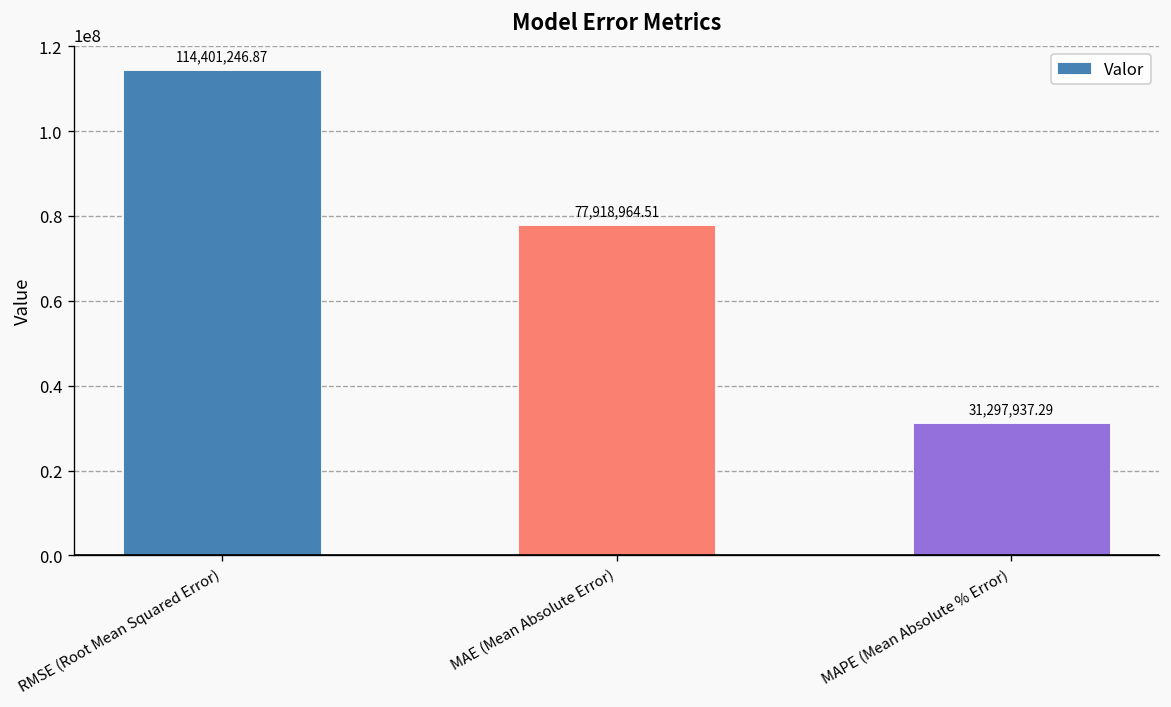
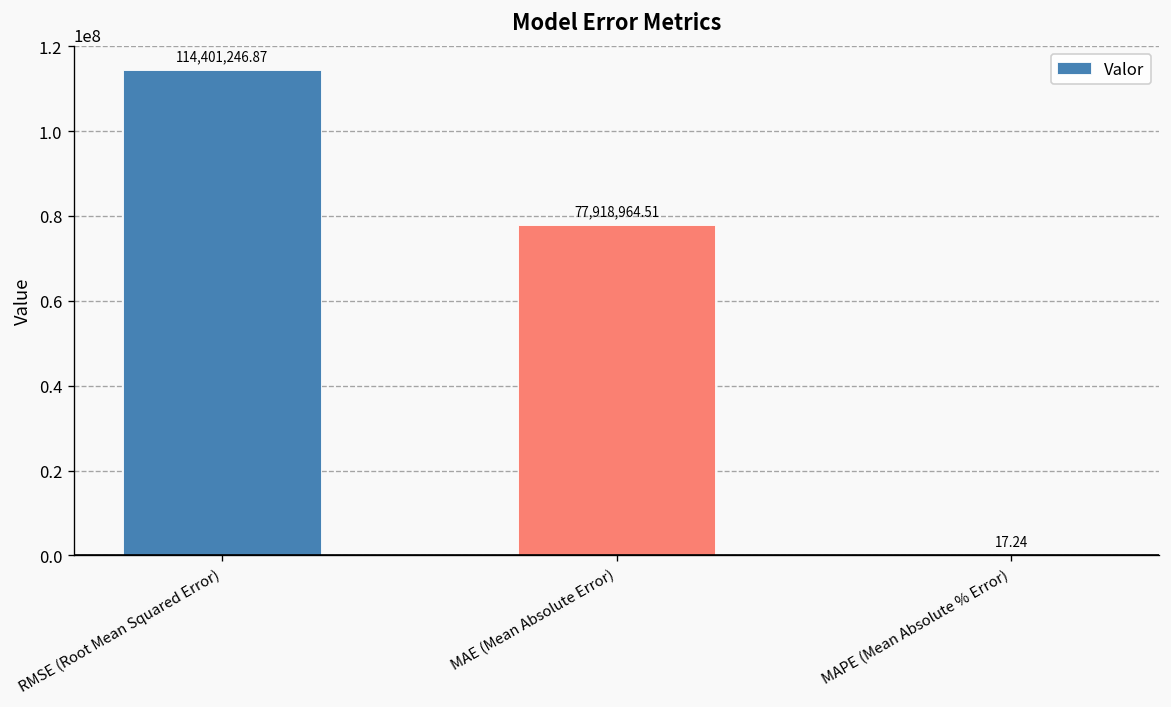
MAPE (Mean Absolute % Error): 31,297,937.29 -> 17.24
